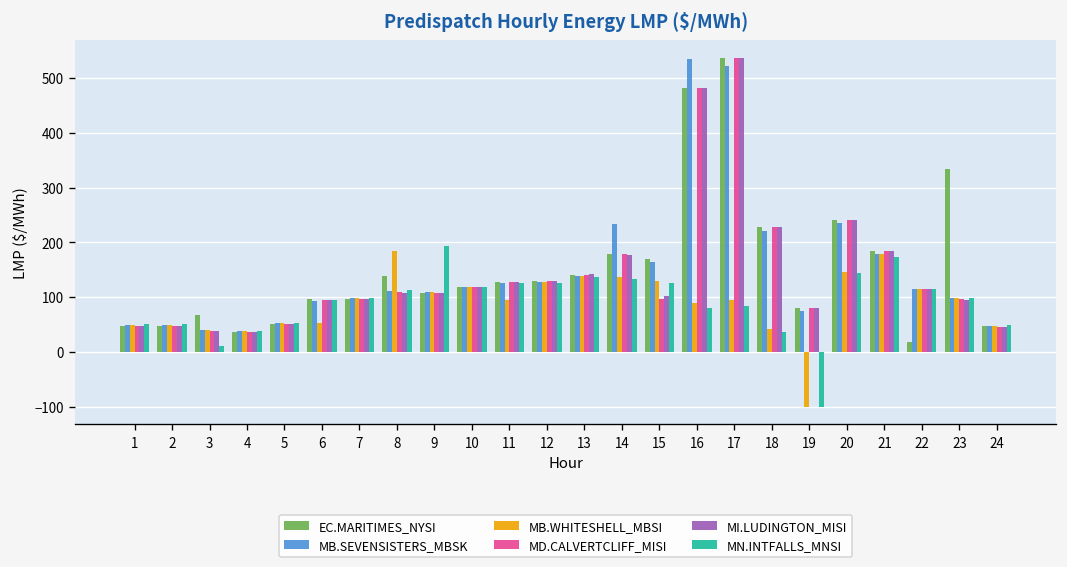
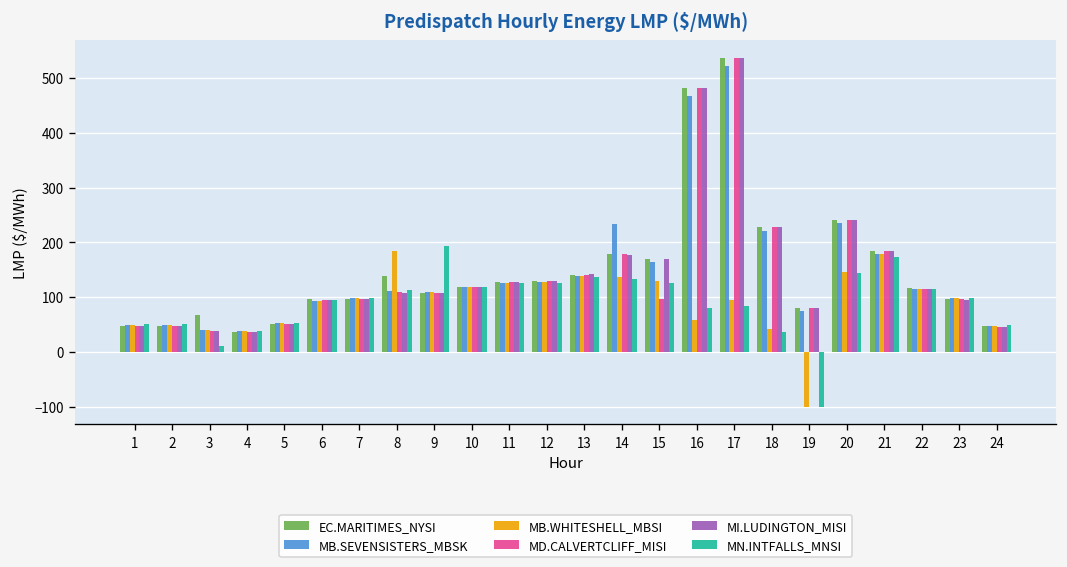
MB.WHITESHELL_MBSI, 6: 50 -> 90
MB.WHITESHELL_MBSI, 11: 90 -> 130
MI.LUDINGTON_MISI, 15: 100 -> 170
MB.SEVENSISTERS_MBSK, 16: 530 -> 470
MB.WHITESHELL_MBSI, 16: 90 -> 60
EC.MARITIMES_NYSI, 22: 20 -> 120
EC.MARITIMES_NYSI, 23: 330 -> 100
